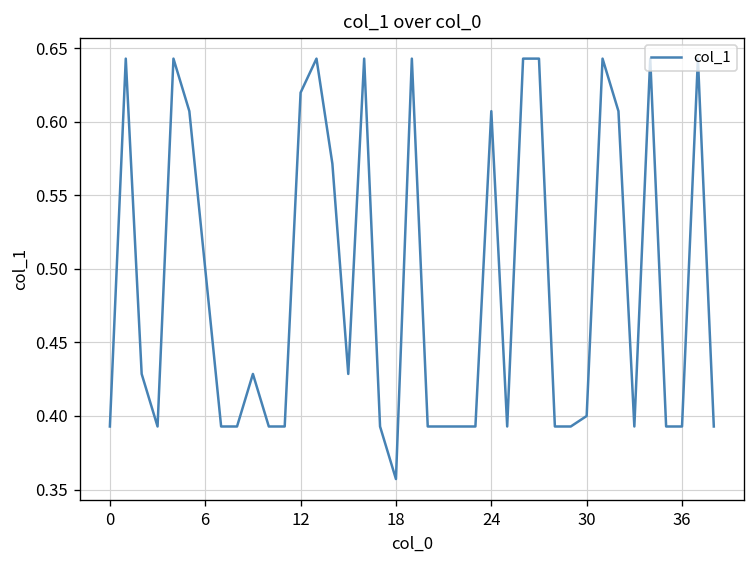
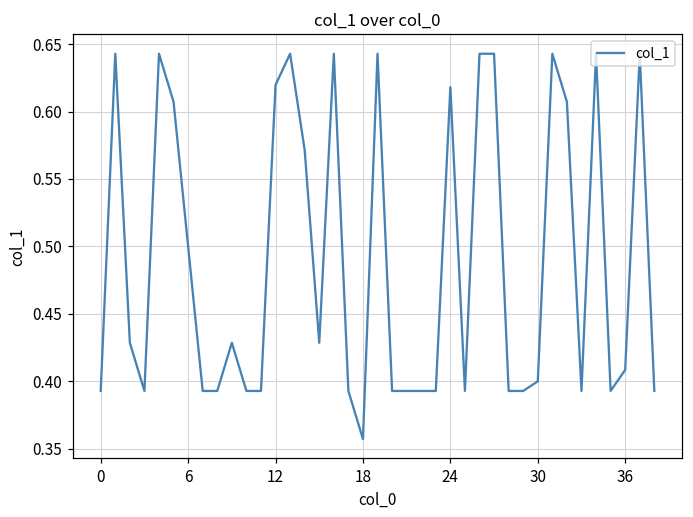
24: 0.607 -> 0.618
36: 0.393 -> 0.408
